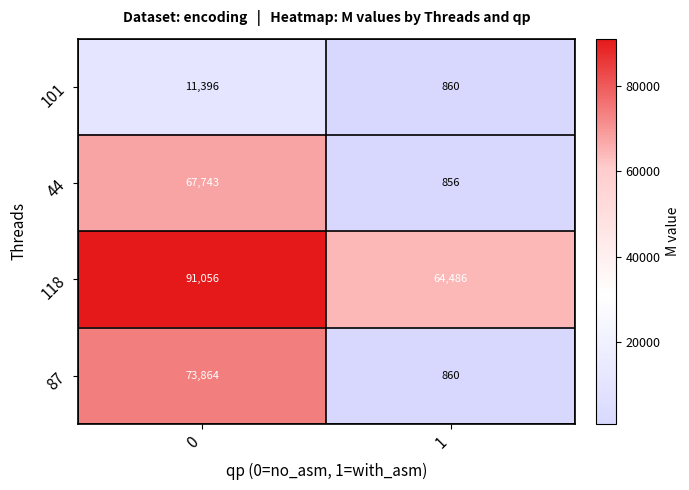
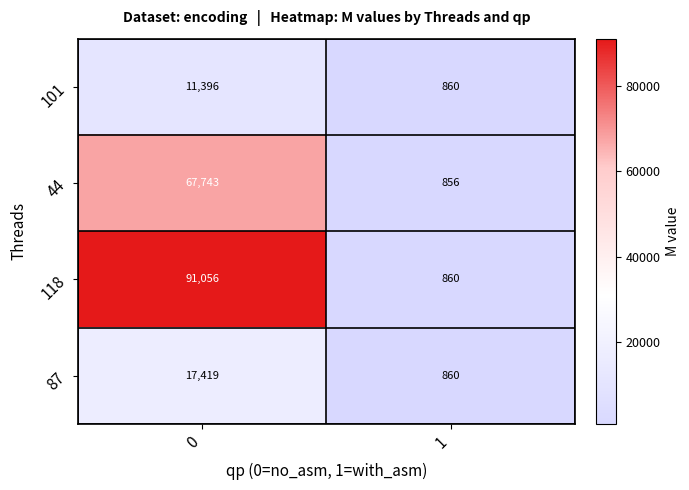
118, 1: 64,486 -> 860
87, 0: 73,864 -> 17,419
